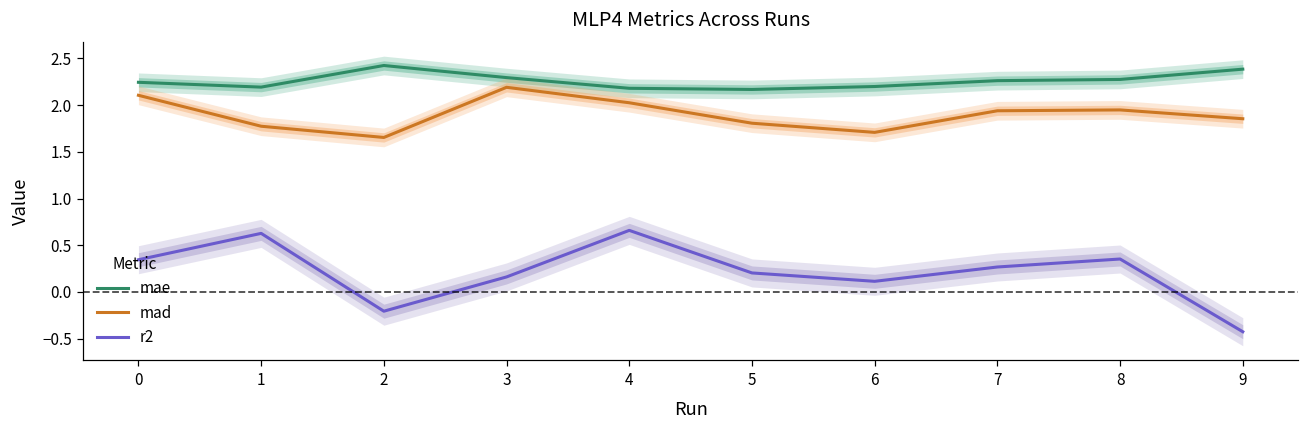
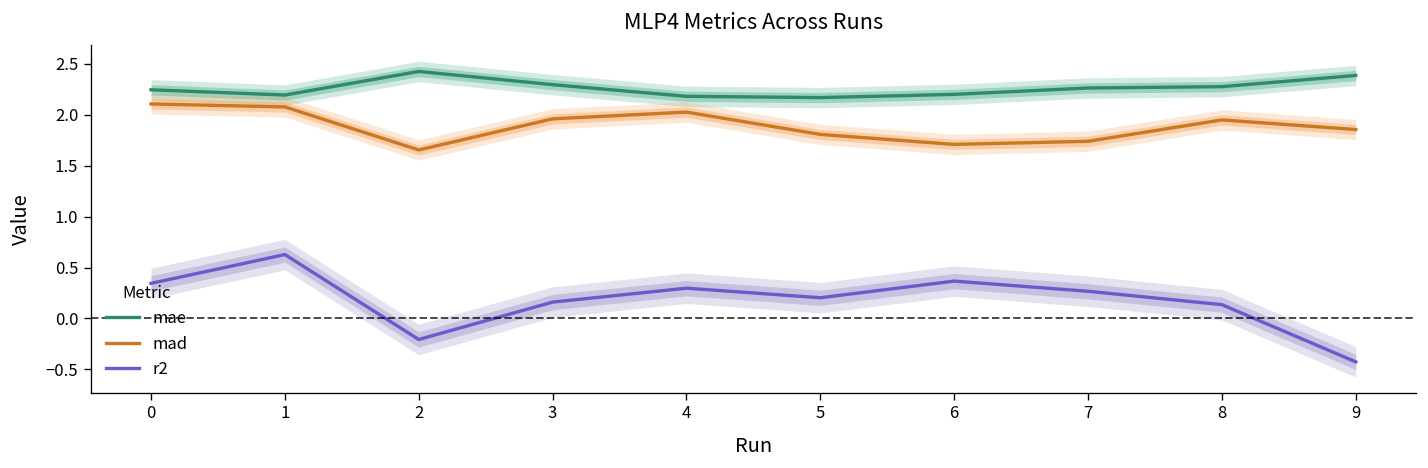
mad, 1: 1.8 -> 2.1
mad, 3: 2.2 -> 2.0
r2, 4: 0.7 -> 0.3
r2, 6: 0.1 -> 0.4
mad, 7: 1.9 -> 1.7
r2, 8: 0.4 -> 0.1
